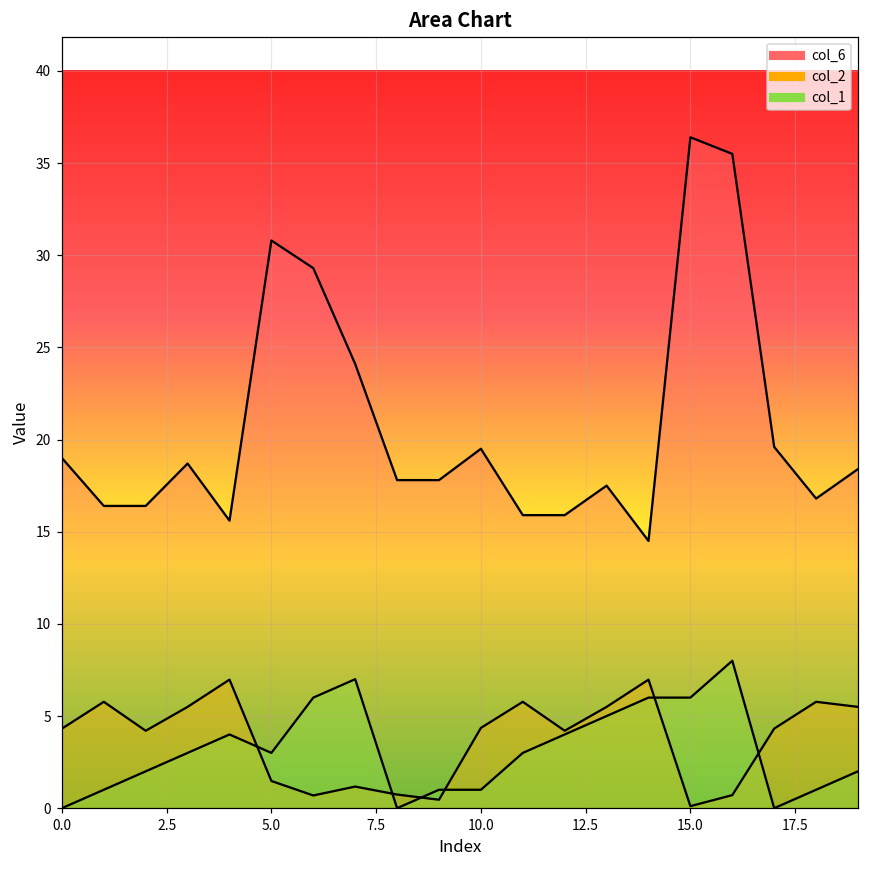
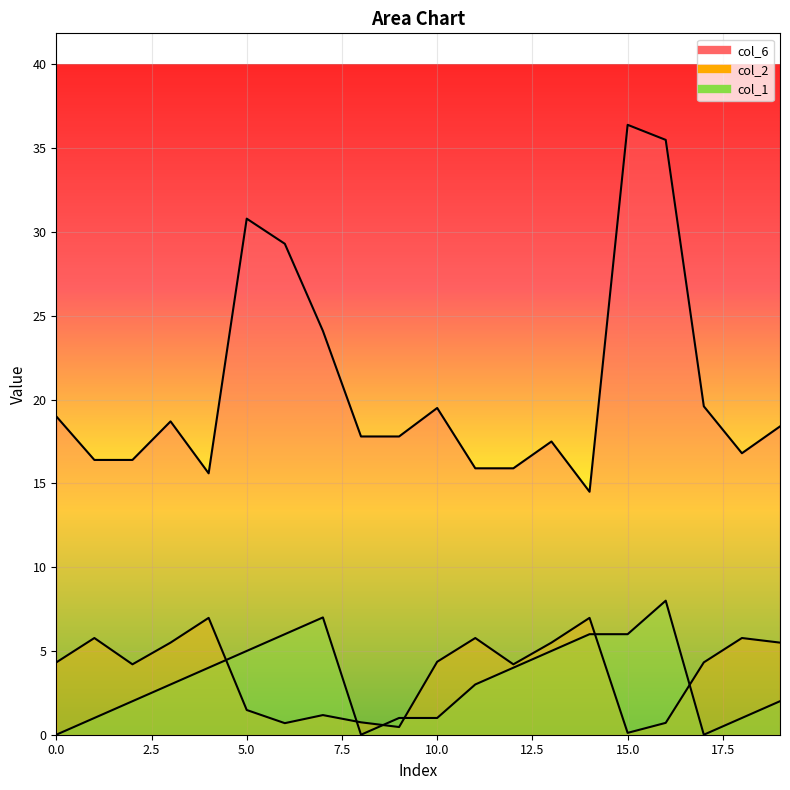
col_1, 5.0: 3 -> 5
